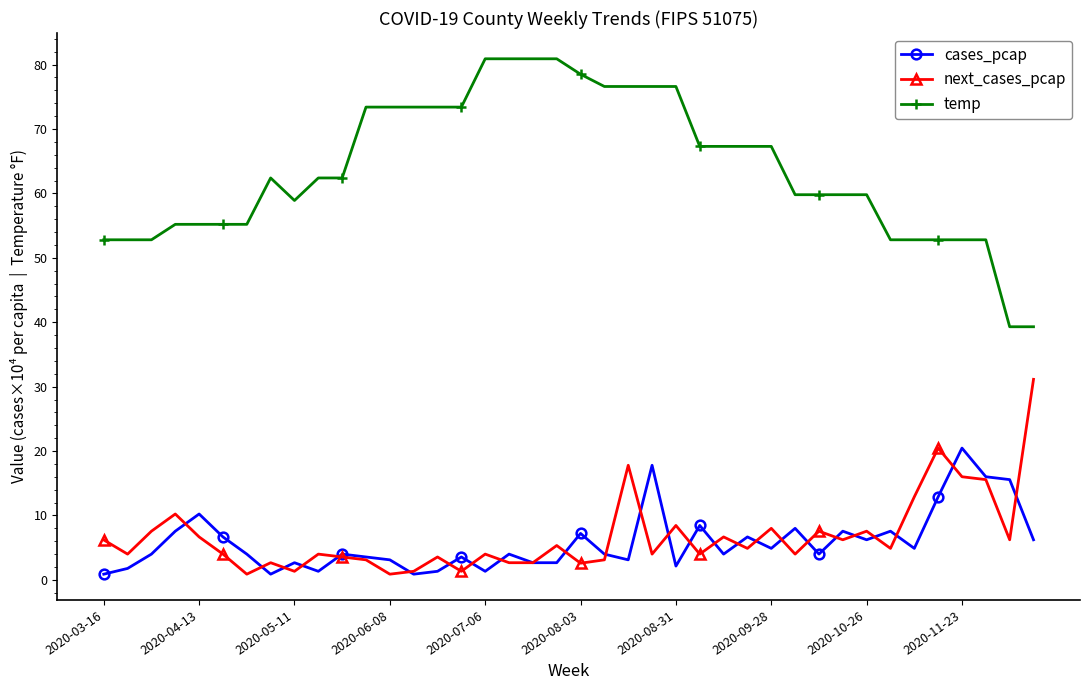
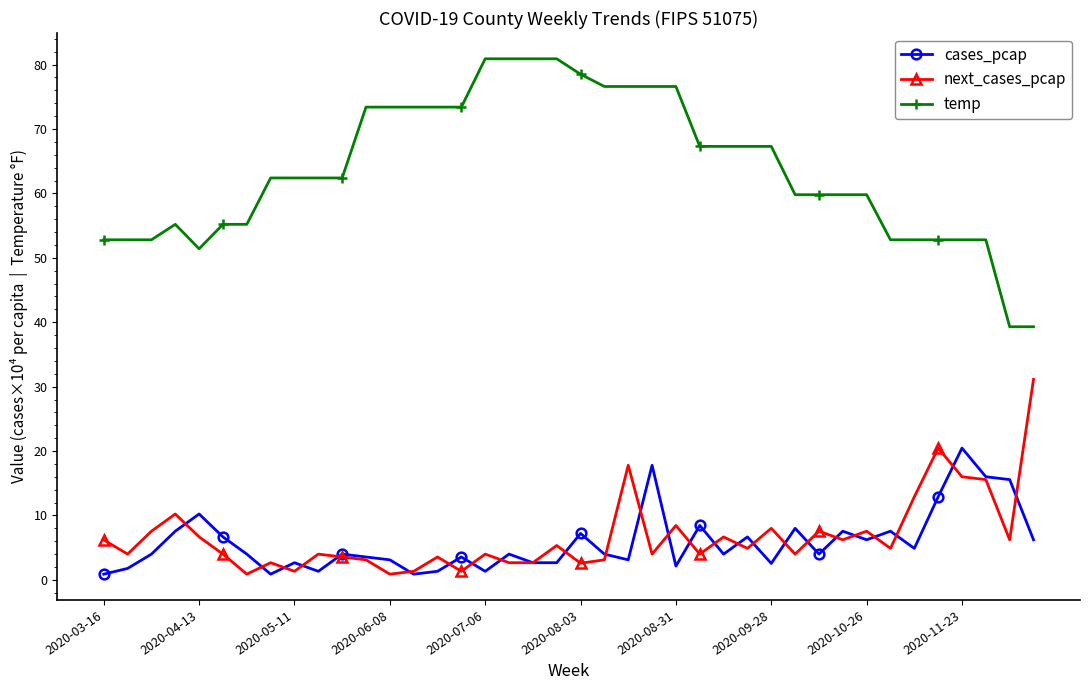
temp, 2020-04-13: 55 -> 51
temp, 2020-05-11: 59 -> 62
cases_pcap, 2020-09-28: 5 -> 3
